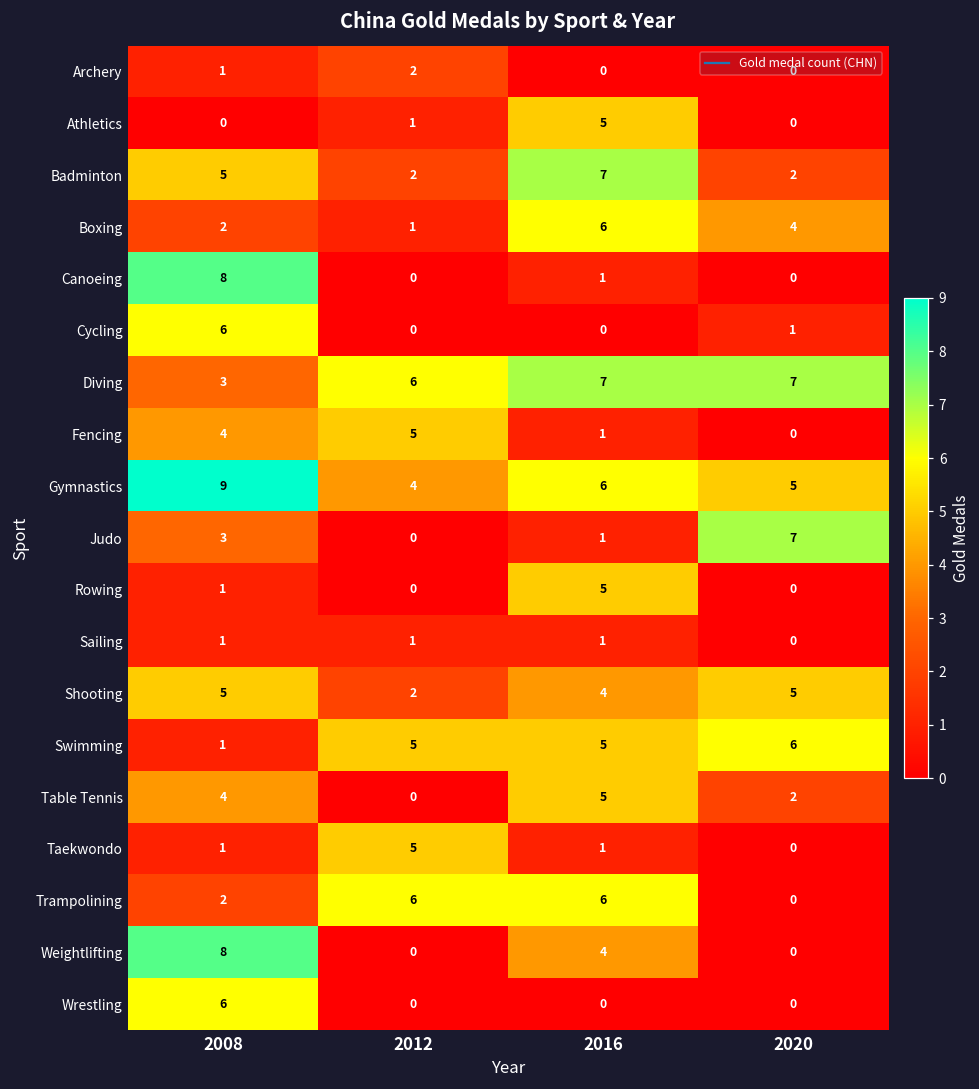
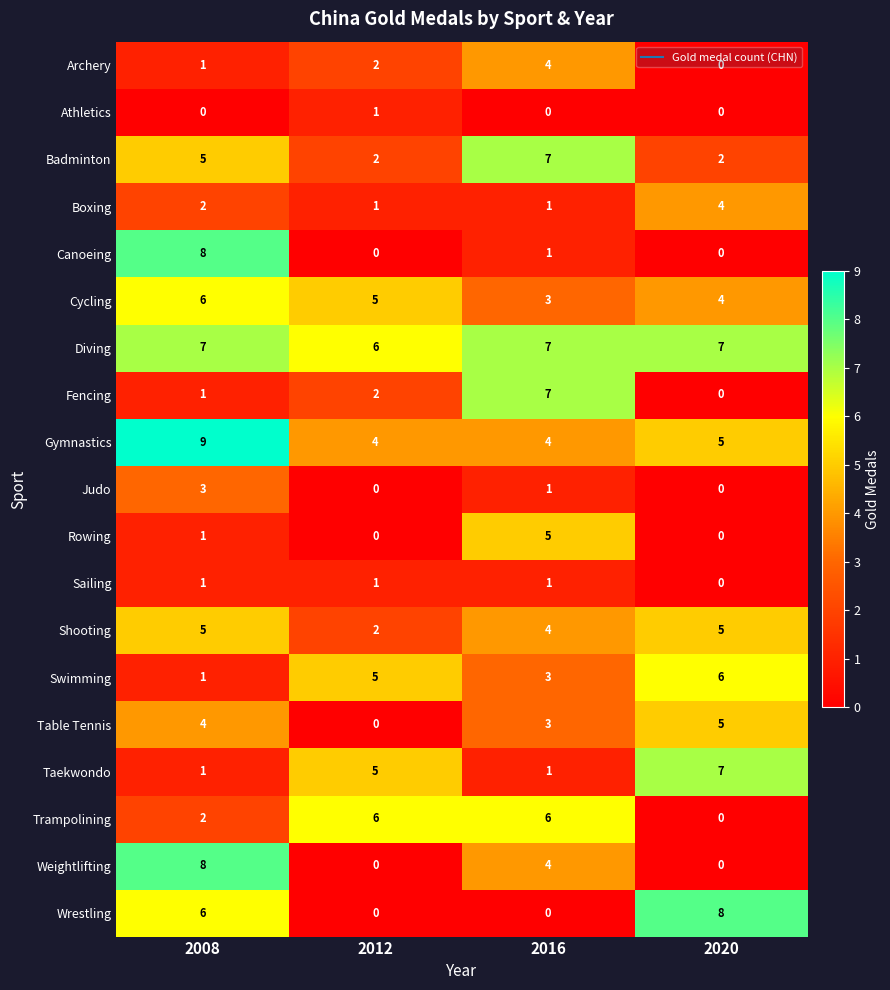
Archery, 2016: 0 -> 4
Athletics, 2016: 5 -> 0
Boxing, 2016: 6 -> 1
Cycling, 2012: 0 -> 5
Cycling, 2016: 0 -> 3
Cycling, 2020: 1 -> 4
Diving, 2008: 3 -> 7
Fencing, 2008: 4 -> 1
Fencing, 2012: 5 -> 2
Fencing, 2016: 1 -> 7
Gymnastics, 2016: 6 -> 4
Judo, 2020: 7 -> 0
Swimming, 2016: 5 -> 3
Table Tennis, 2016: 5 -> 3
Table Tennis, 2020: 2 -> 5
Taekwondo, 2020: 0 -> 7
Wrestling, 2020: 0 -> 8
